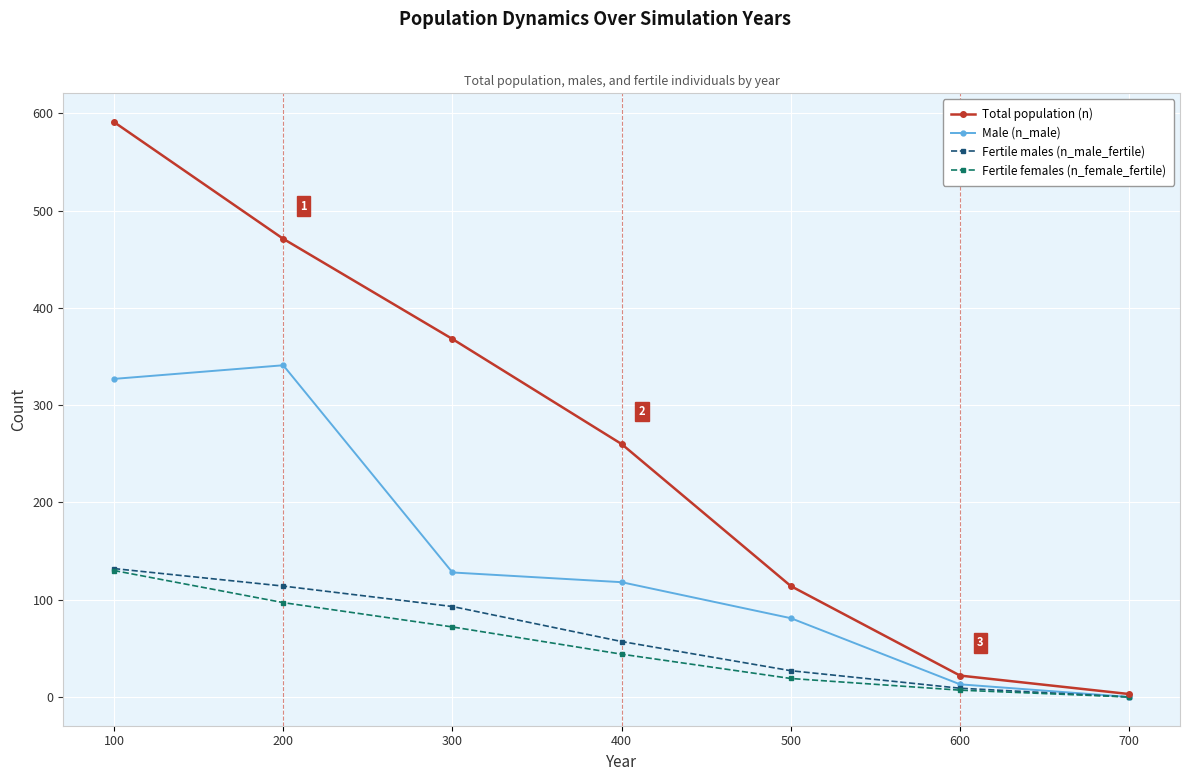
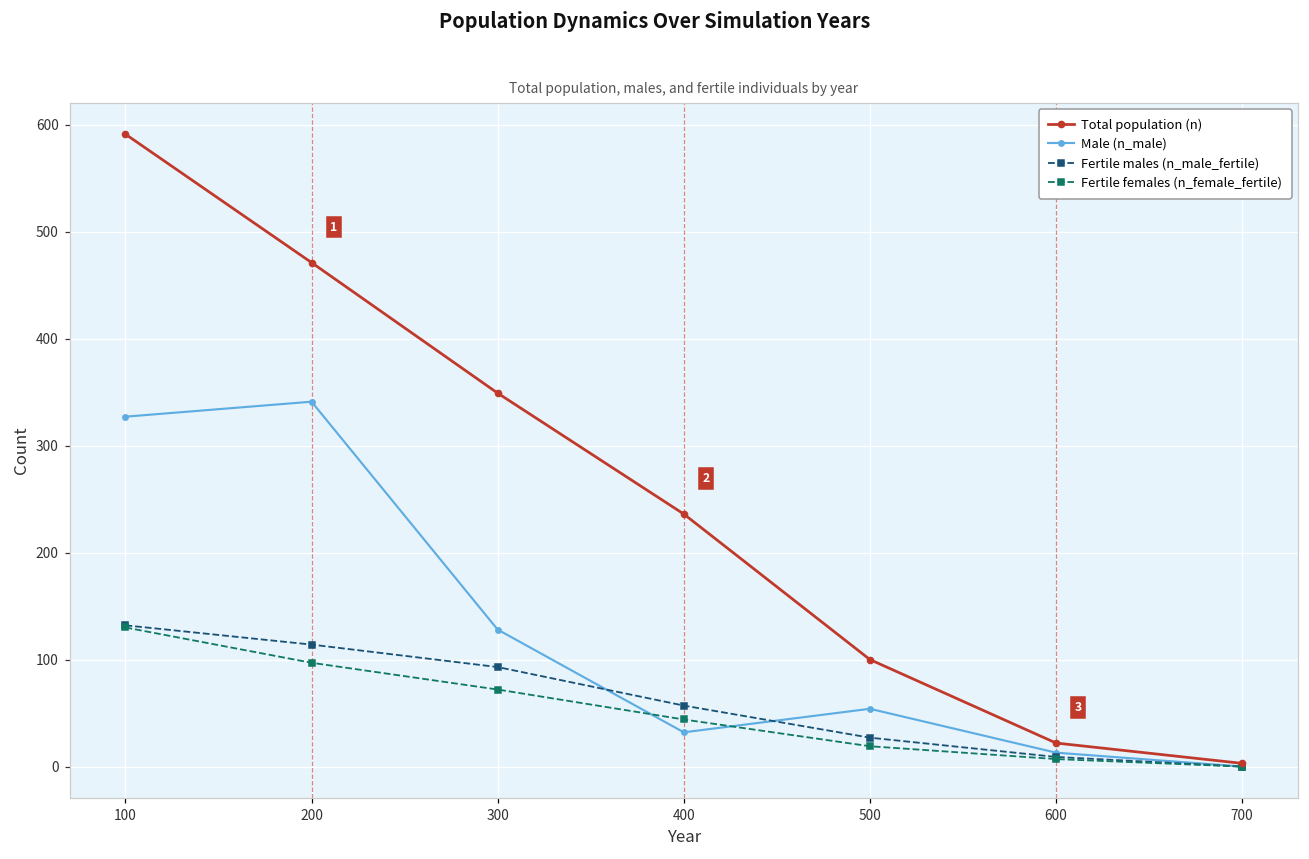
Total population (n), 300: 370 -> 350
Total population (n), 400: 260 -> 240
Male (n_male), 400: 120 -> 30
Total population (n), 500: 110 -> 100
Male (n_male), 500: 80 -> 50
